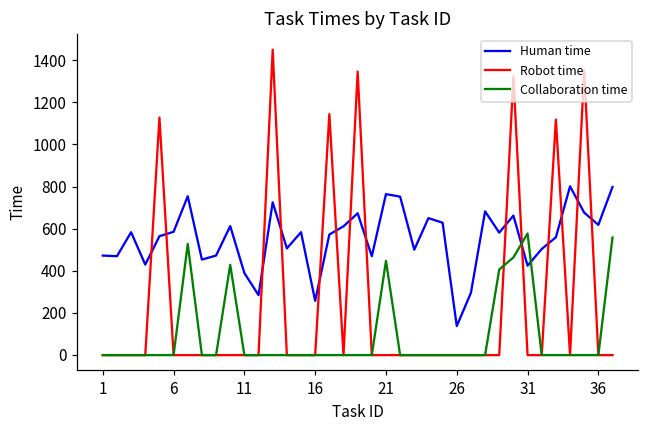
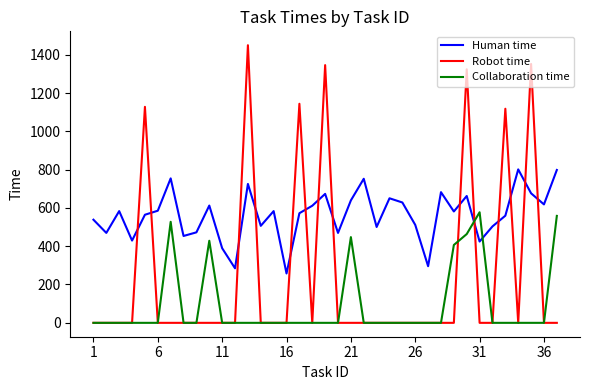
Human time, 1: 470 -> 540
Human time, 21: 760 -> 640
Human time, 26: 140 -> 510
